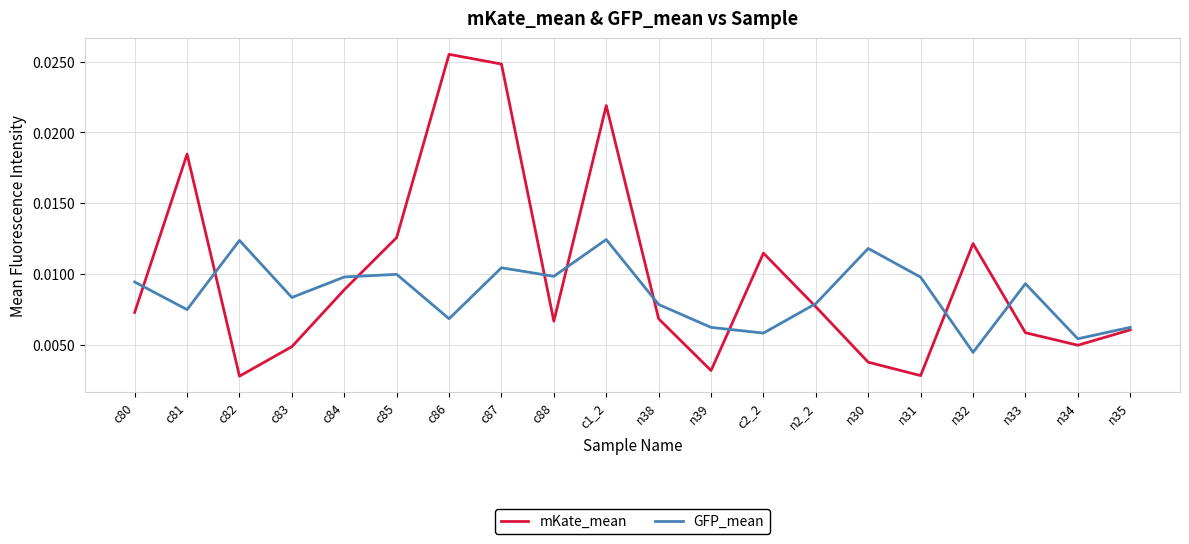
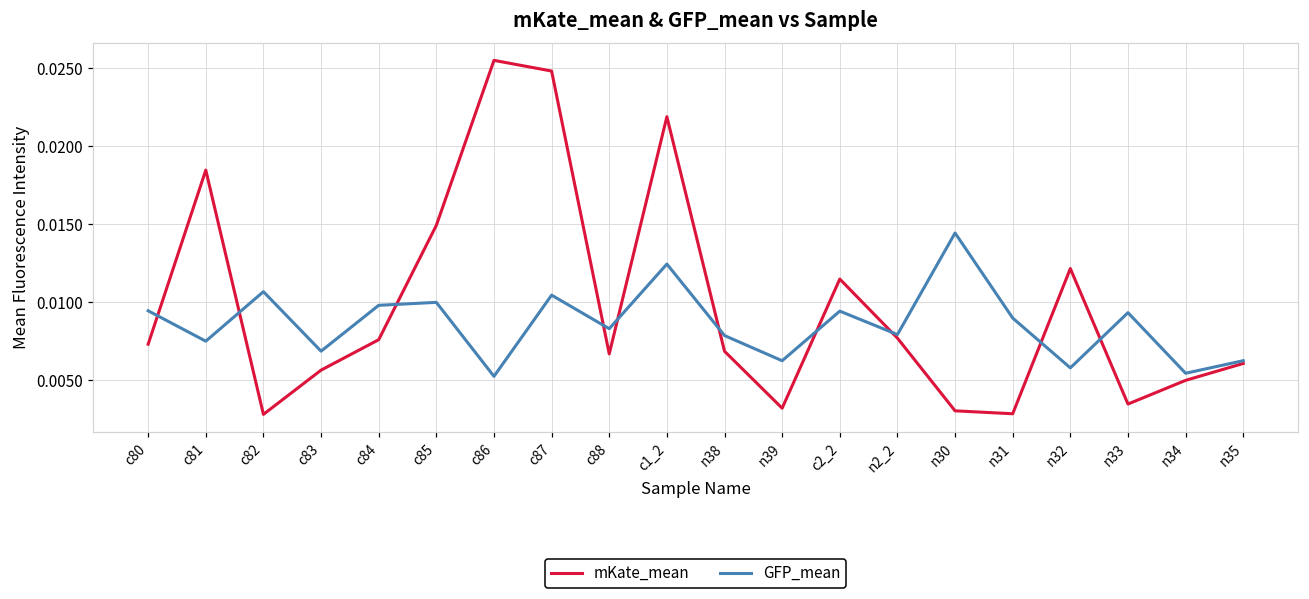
GFP_mean, c82: 0.0124 -> 0.0107
mKate_mean, c83: 0.0049 -> 0.0056
GFP_mean, c83: 0.0084 -> 0.0069
mKate_mean, c84: 0.0089 -> 0.0076
mKate_mean, c85: 0.0126 -> 0.0149
GFP_mean, c86: 0.0069 -> 0.0052
GFP_mean, c88: 0.0098 -> 0.0083
GFP_mean, c2_2: 0.0058 -> 0.0094
mKate_mean, n30: 0.0038 -> 0.0030
GFP_mean, n30: 0.0118 -> 0.0144
GFP_mean, n31: 0.0098 -> 0.0090
GFP_mean, n32: 0.0045 -> 0.0058
mKate_mean, n33: 0.0059 -> 0.0035
